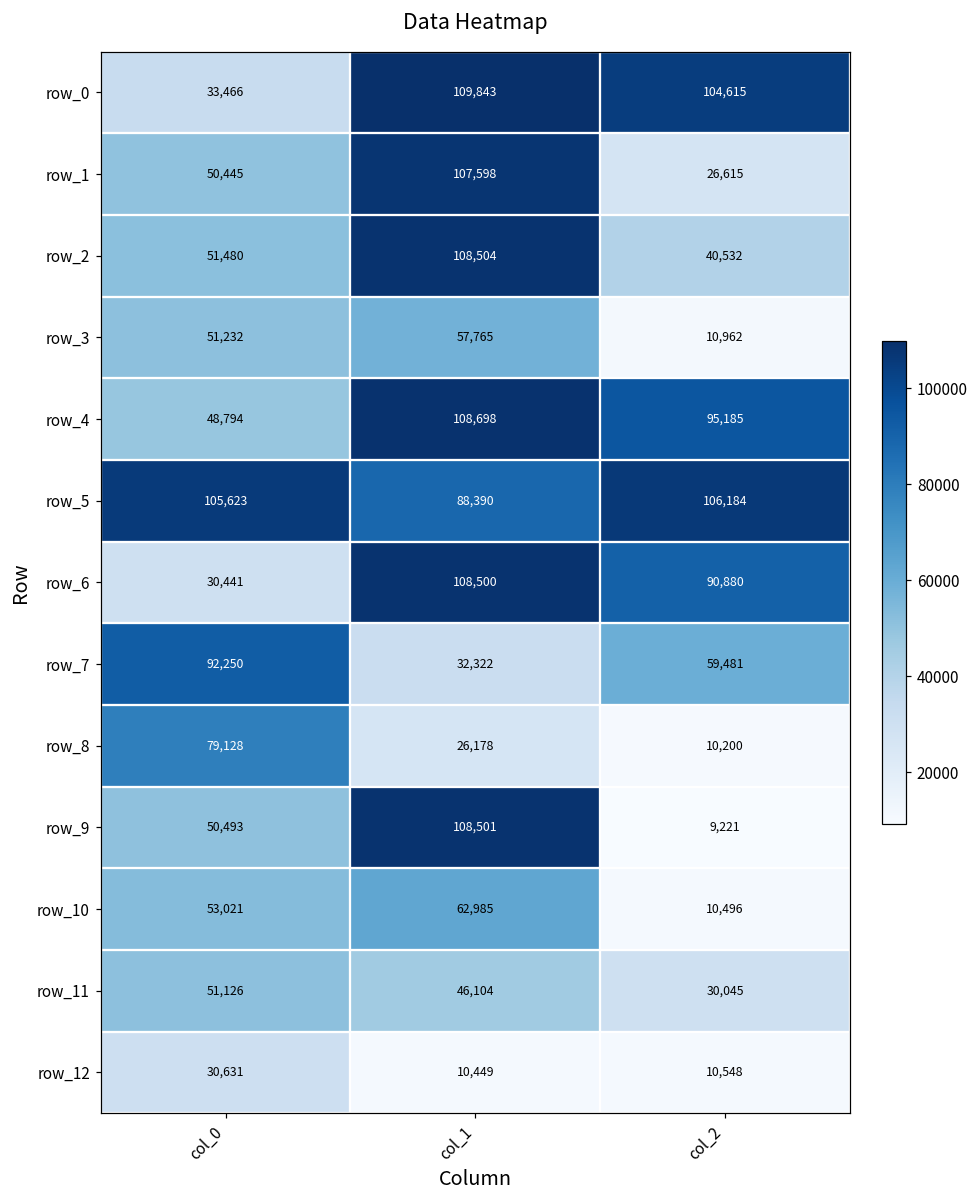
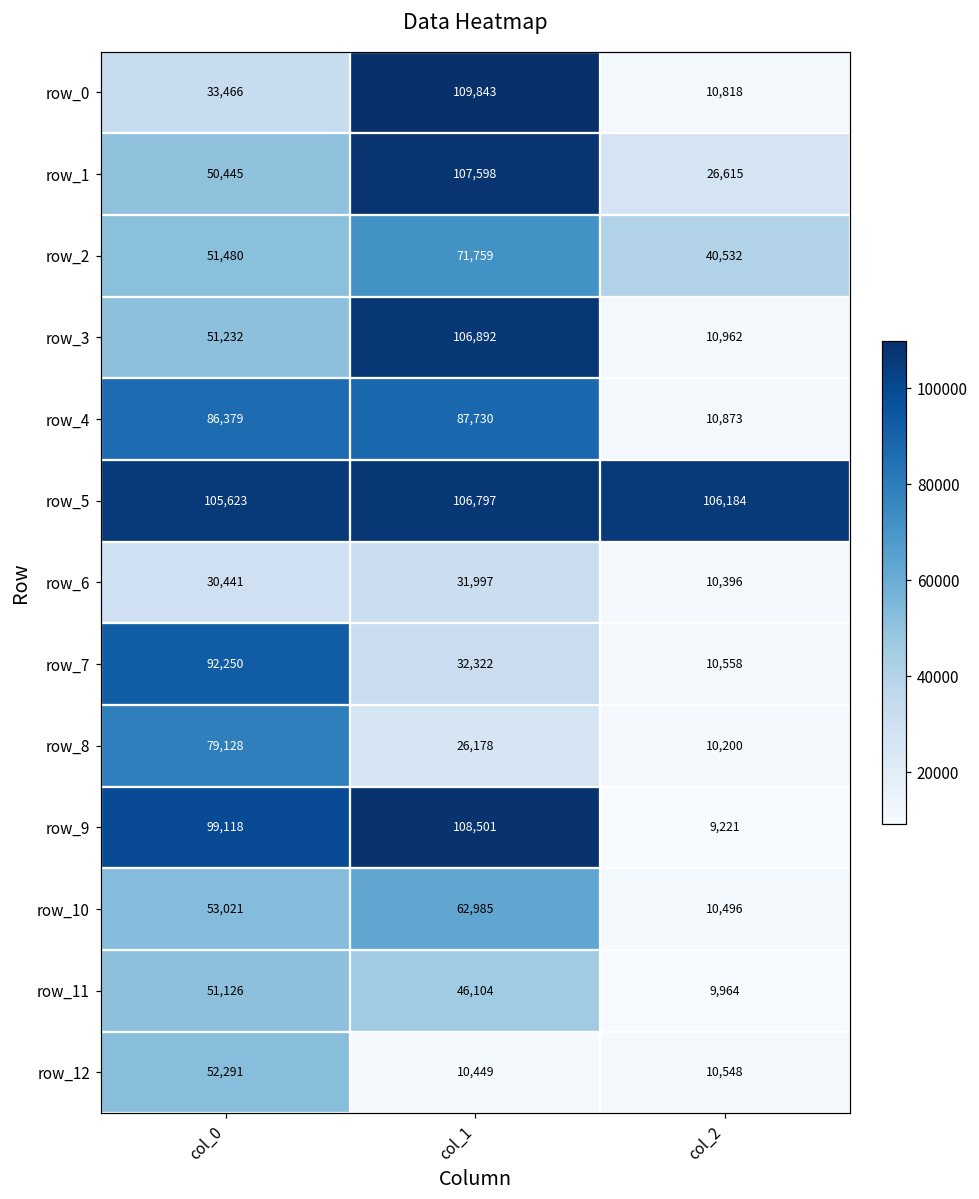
row_0, col_2: 104,615 -> 10,818
row_2, col_1: 108,504 -> 71,759
row_3, col_1: 57,765 -> 106,892
row_4, col_0: 48,794 -> 86,379
row_4, col_1: 108,698 -> 87,730
row_4, col_2: 95,185 -> 10,873
row_5, col_1: 88,390 -> 106,797
row_6, col_1: 108,500 -> 31,997
row_6, col_2: 90,880 -> 10,396
row_7, col_2: 59,481 -> 10,558
row_9, col_0: 50,493 -> 99,118
row_11, col_2: 30,045 -> 9,964
row_12, col_0: 30,631 -> 52,291
